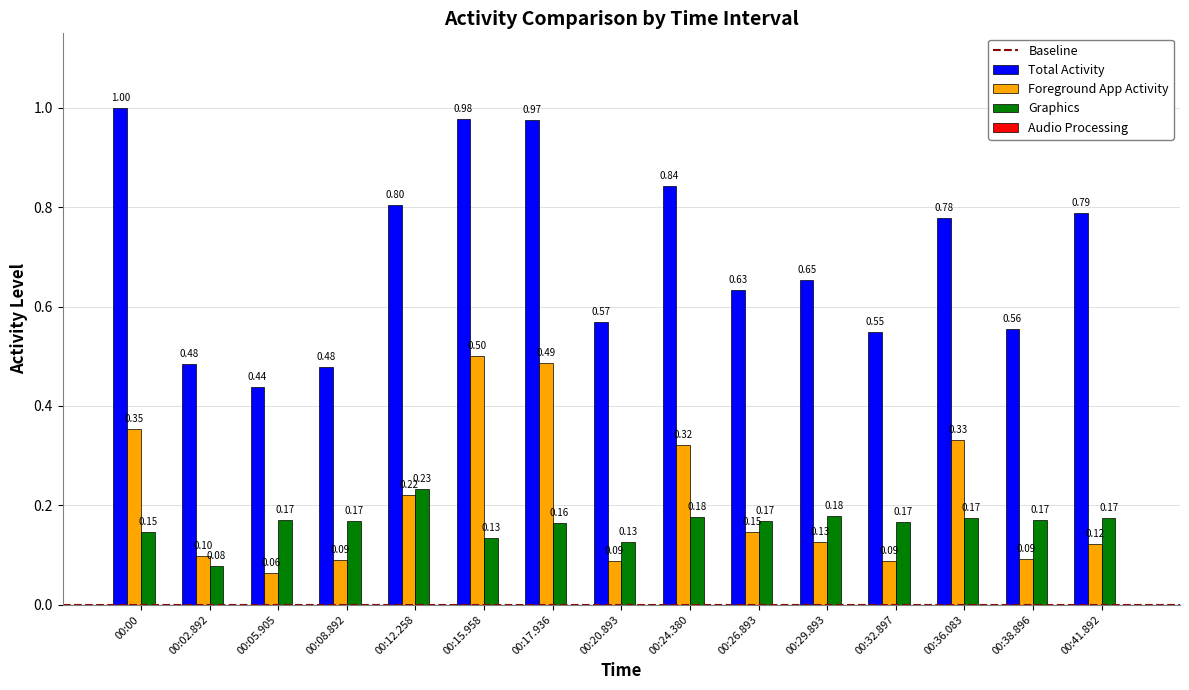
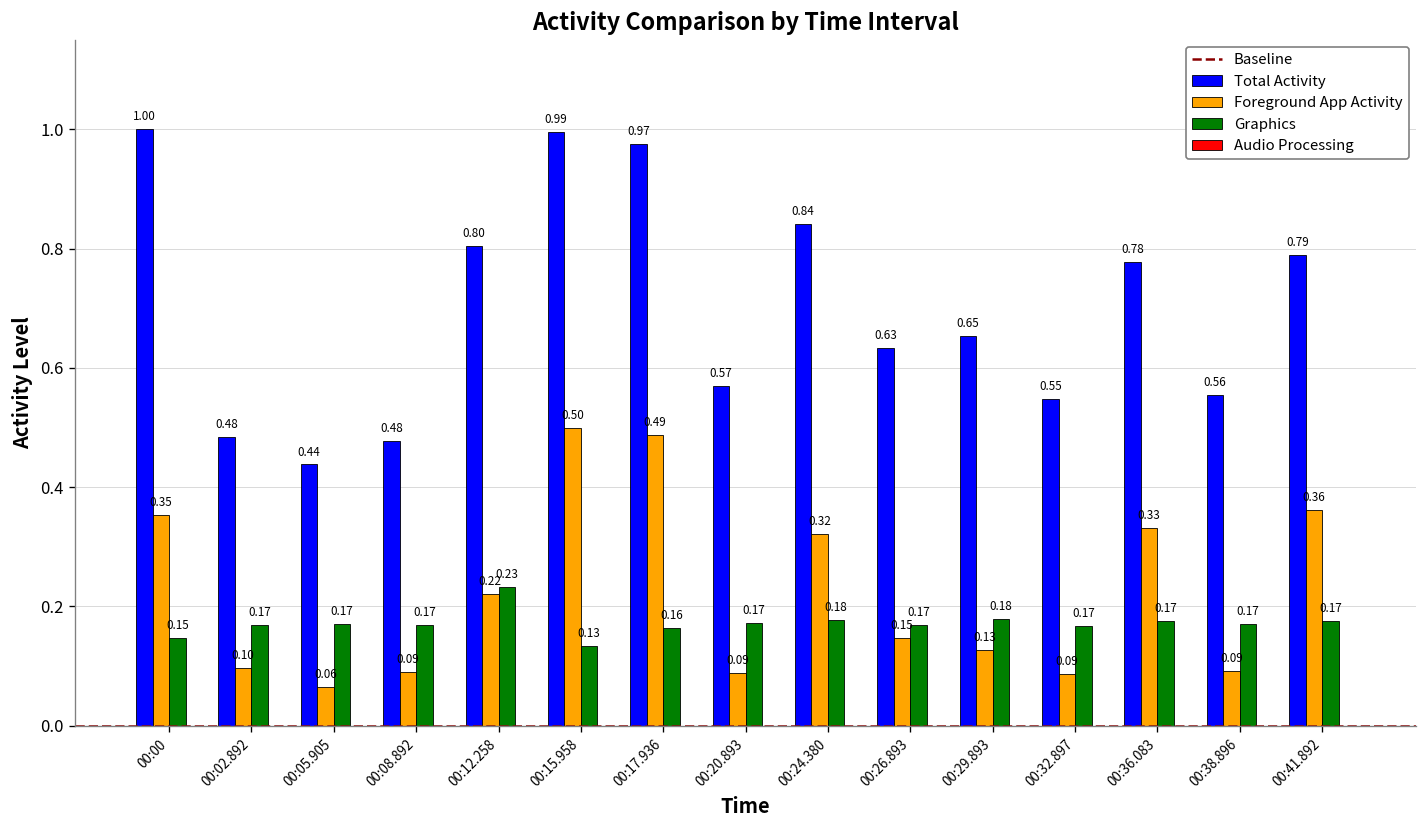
Graphics, 00:02.892: 0.08 -> 0.17
Total Activity, 00:15.958: 0.98 -> 0.99
Graphics, 00:20.893: 0.13 -> 0.17
Foreground App Activity, 00:41.892: 0.12 -> 0.36
